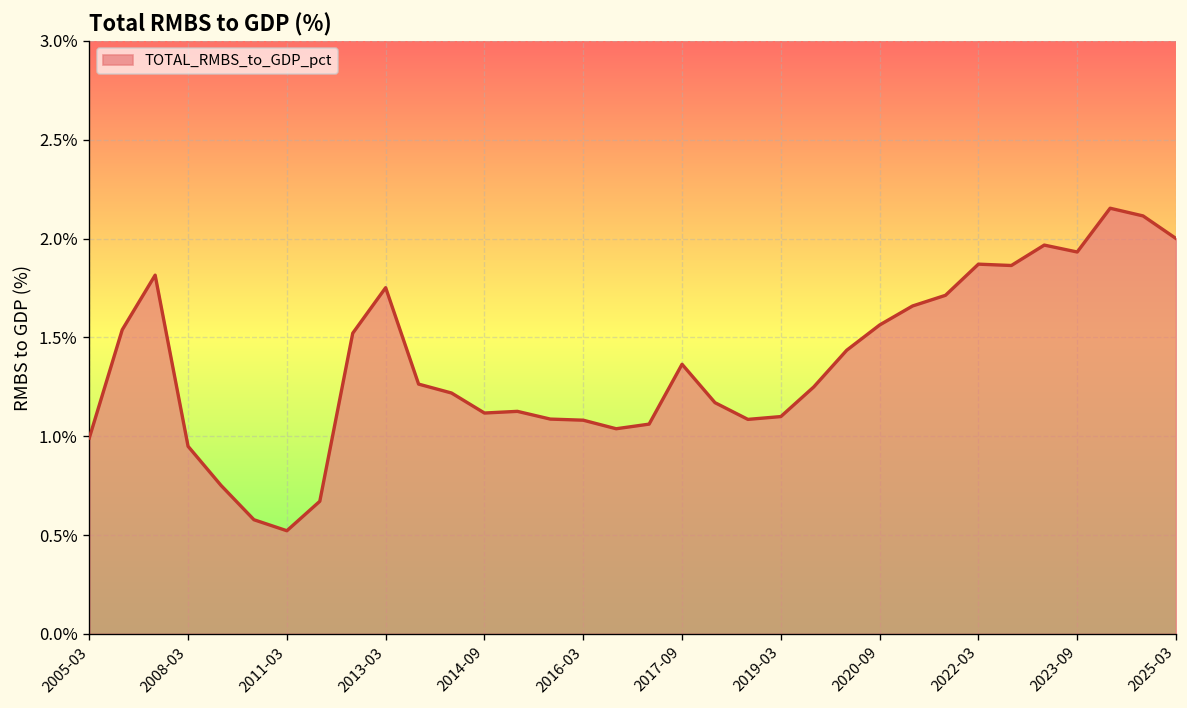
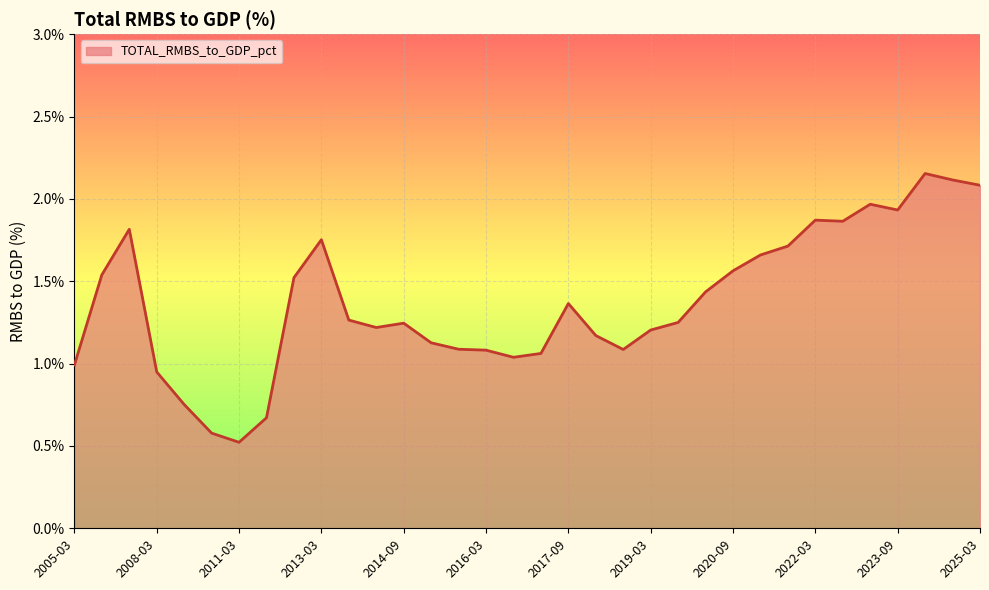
2014-09: 1.12% -> 1.25%
2019-03: 1.10% -> 1.20%
2025-03: 2.00% -> 2.08%
